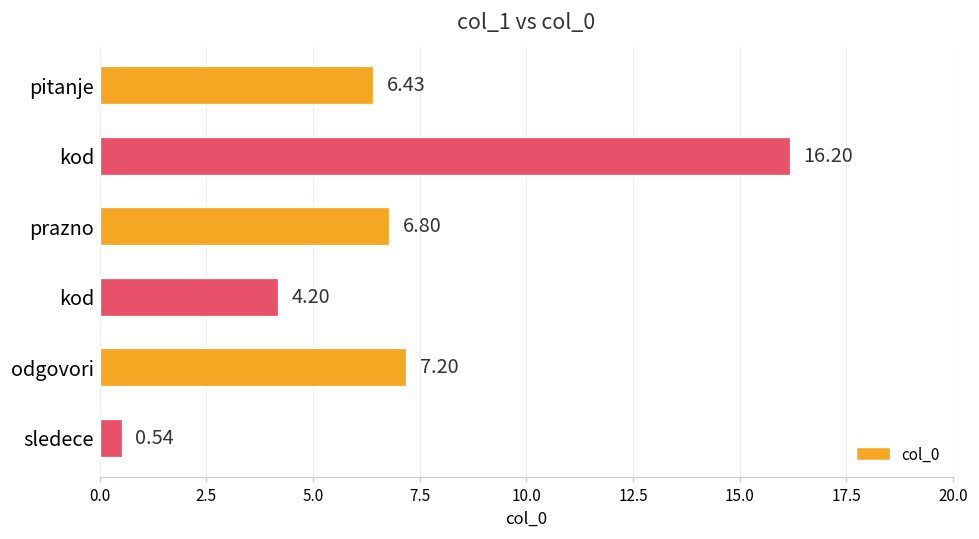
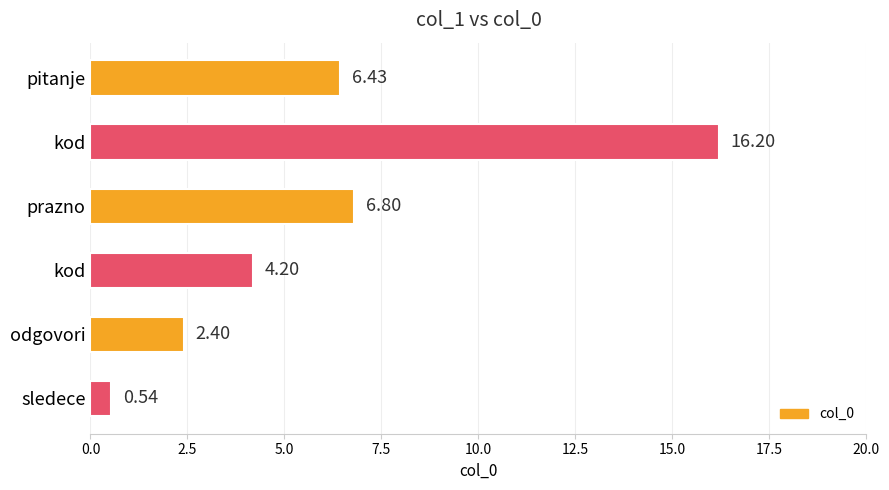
odgovori: 7.20 -> 2.40
